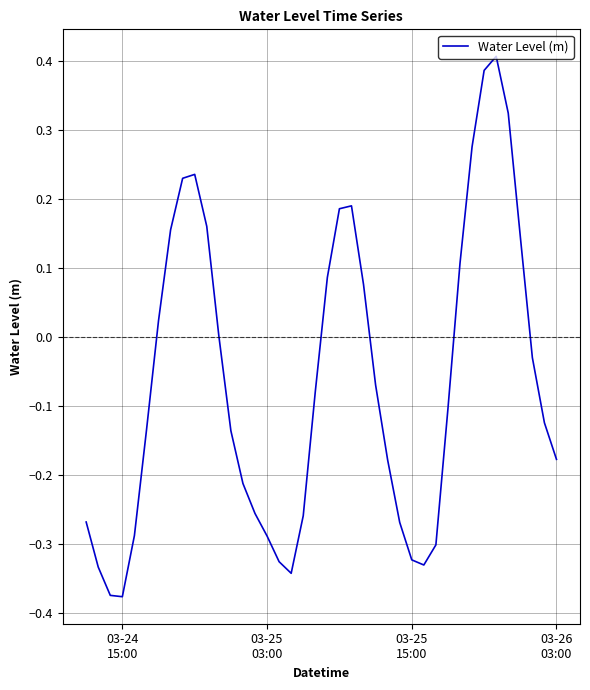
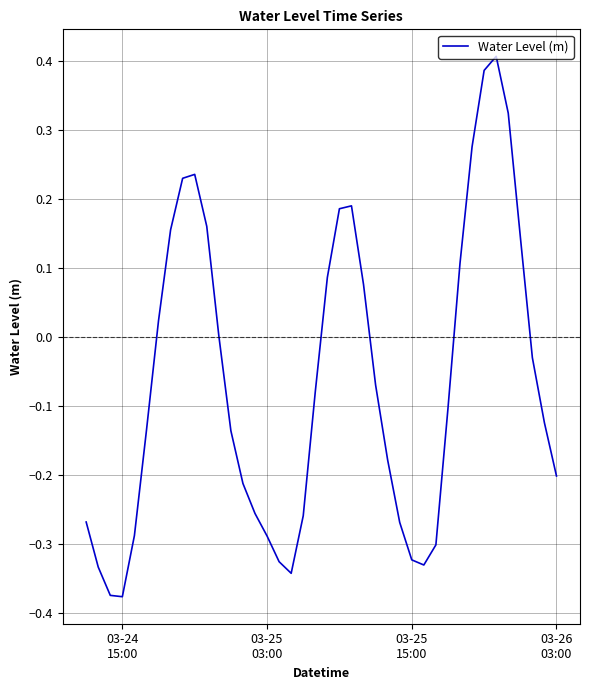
03-26 03:00: -0.18 -> -0.20
